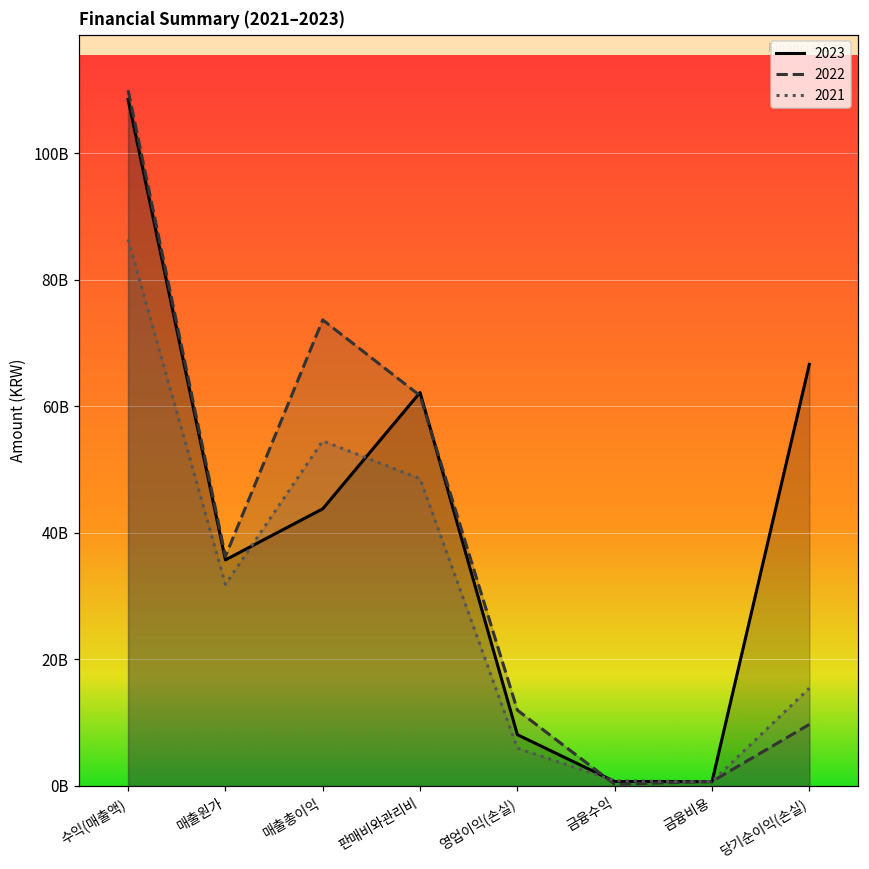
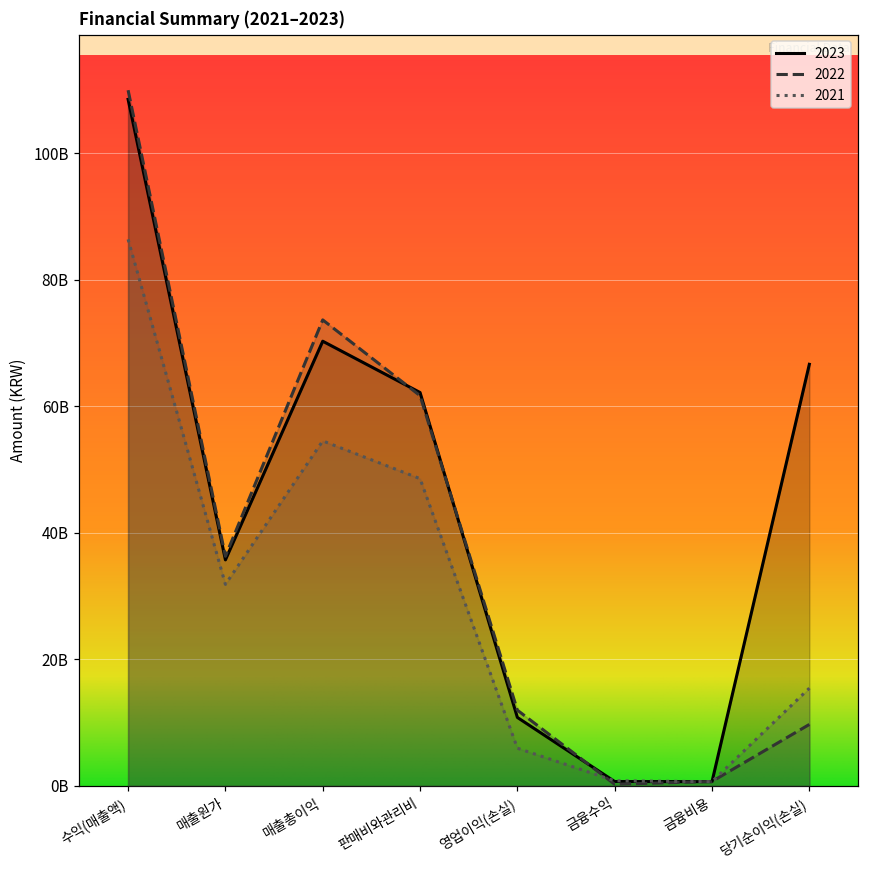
2023, 매출총이익: 44000000000 -> 70000000000
2023, 영업이익(손실): 8000000000 -> 11000000000
